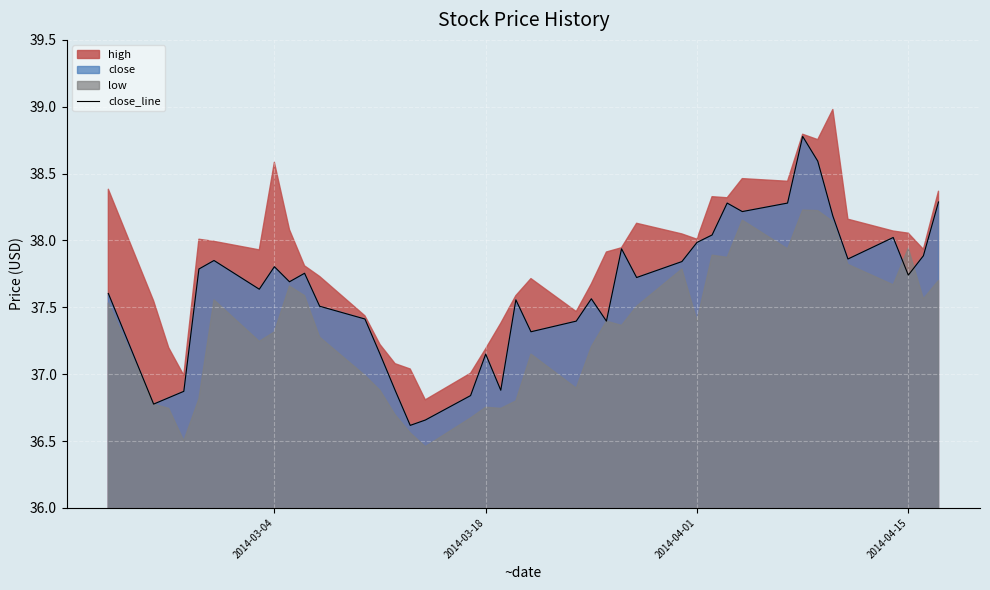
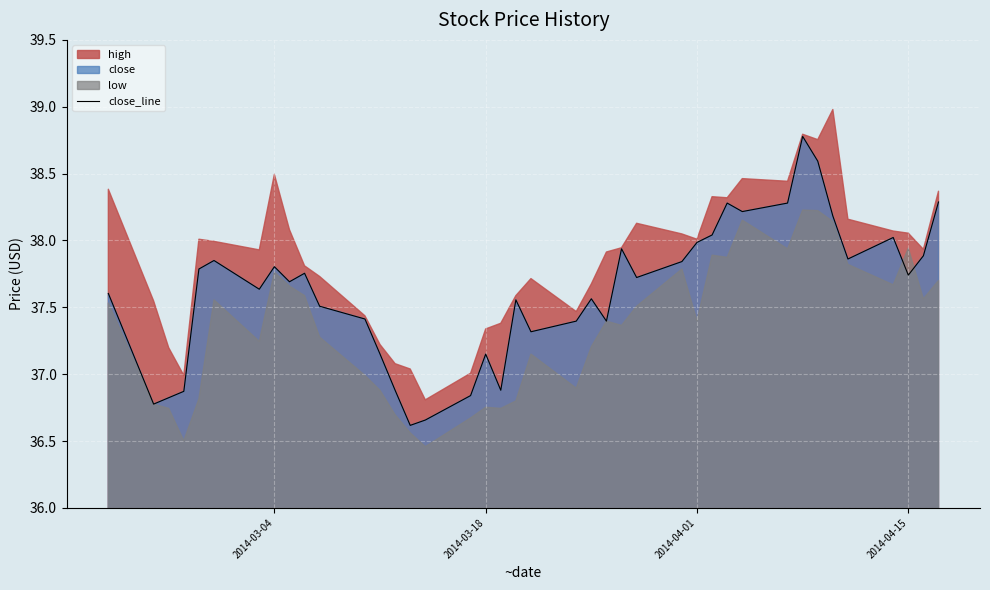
high, 2014-03-04: 38.58 -> 38.49
low, 2014-03-04: 37.32 -> 37.76
high, 2014-03-18: 37.19 -> 37.34
